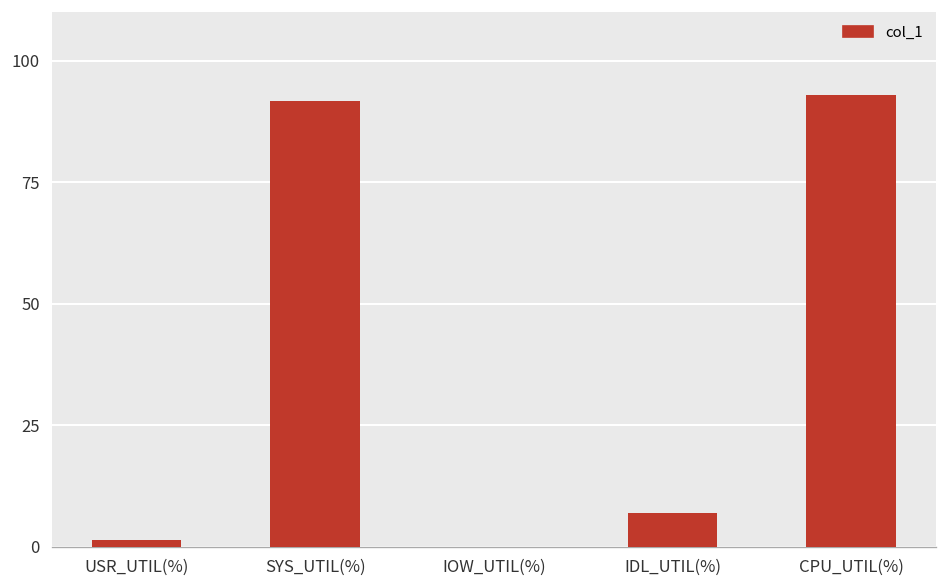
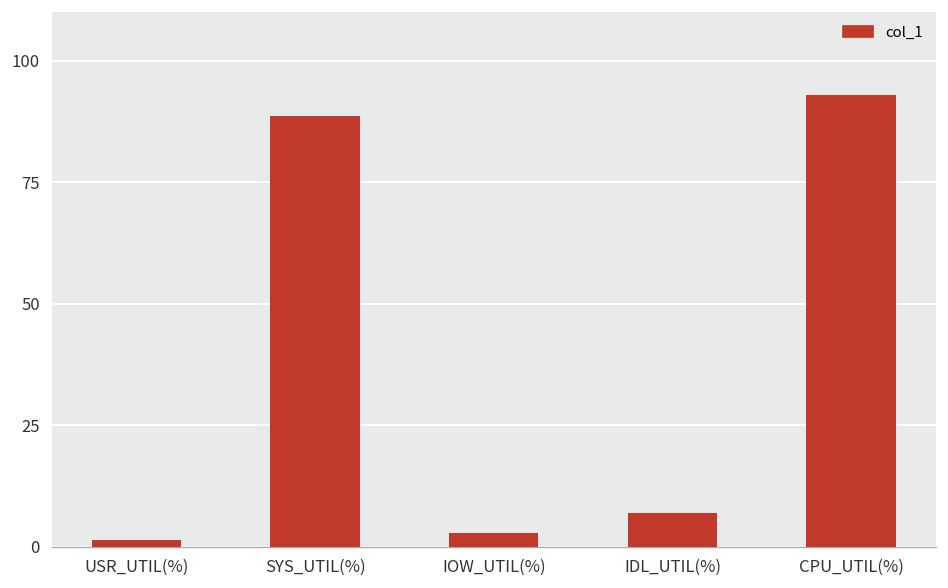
SYS_UTIL(%): 92 -> 89
IOW_UTIL(%): 0 -> 3
